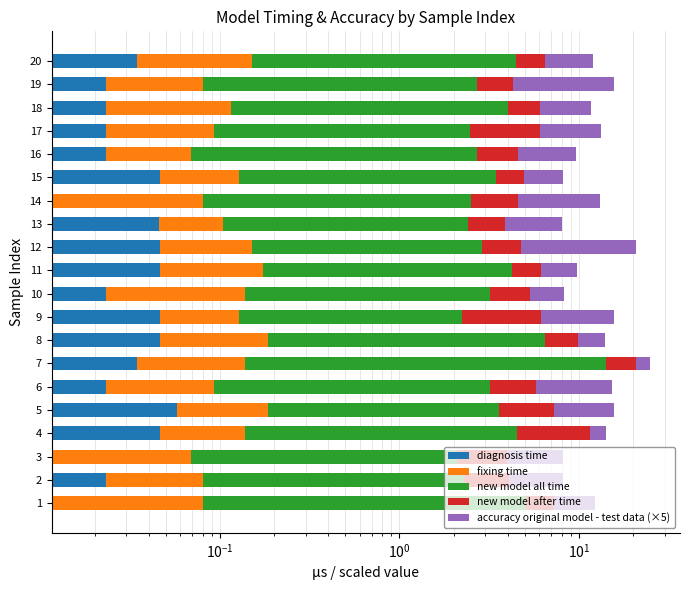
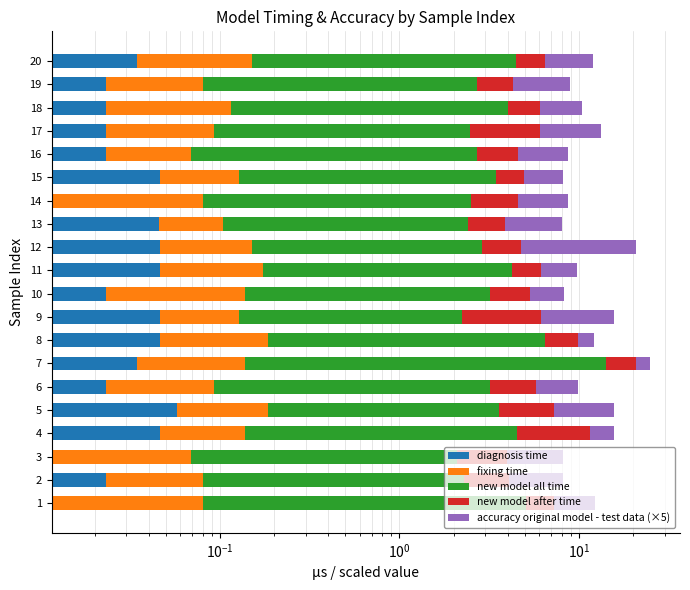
accuracy original model - test data (×5), 19: 11 -> 4.6
accuracy original model - test data (×5), 18: 5.6 -> 4.3
accuracy original model - test data (×5), 16: 5.1 -> 4.1
accuracy original model - test data (×5), 14: 9 -> 4.1
accuracy original model - test data (×5), 8: 4.1 -> 2.3
accuracy original model - test data (×5), 6: 10 -> 4.1
accuracy original model - test data (×5), 4: 2.5 -> 4.1
